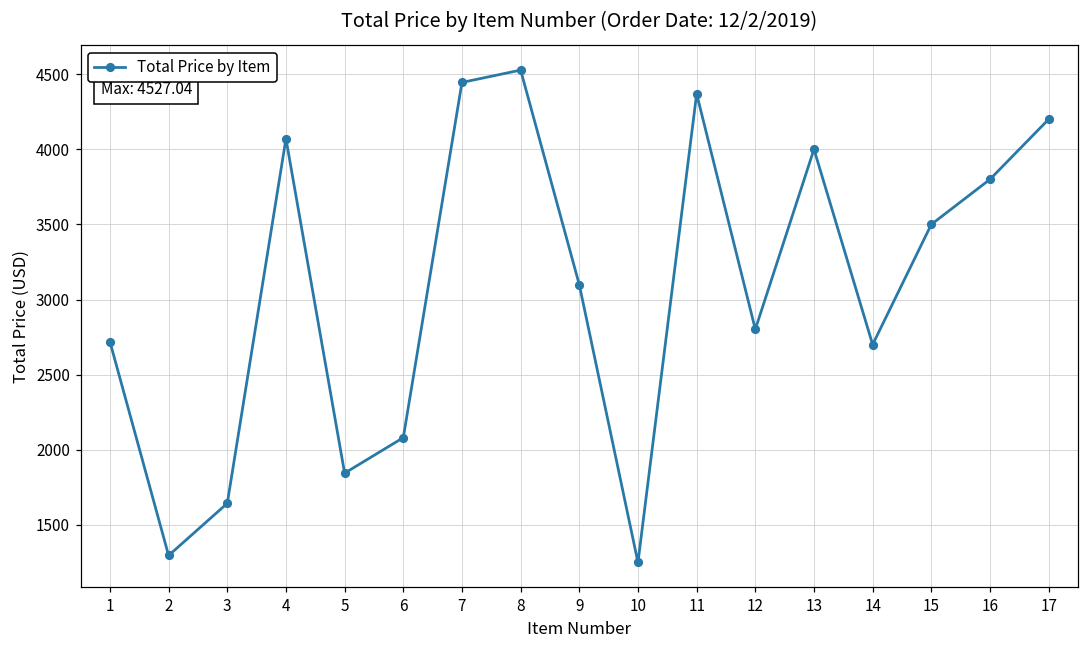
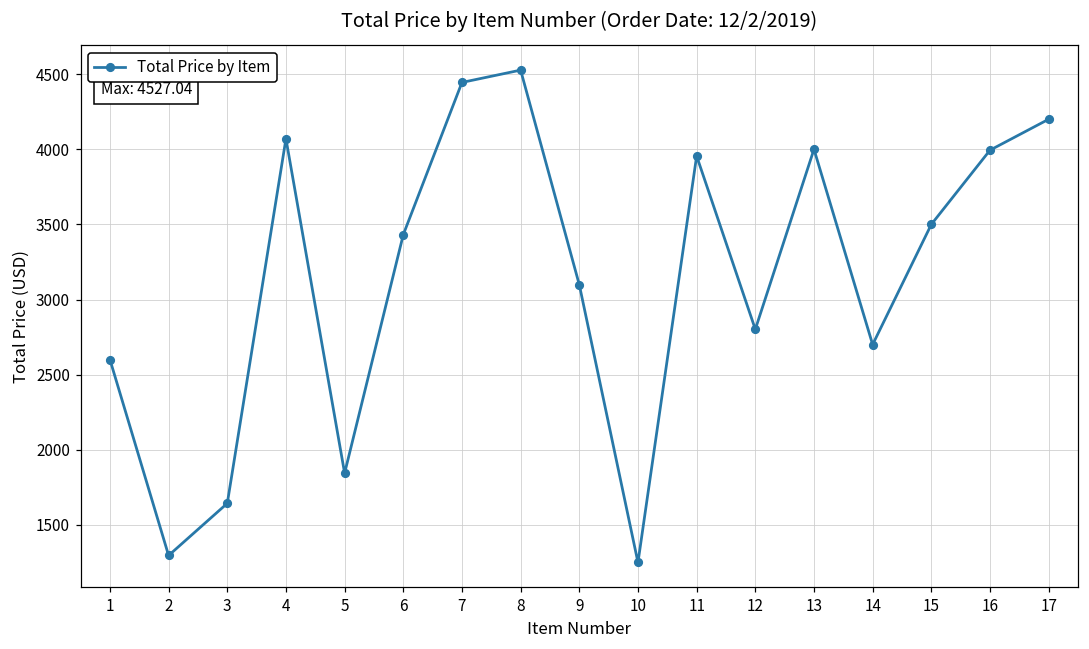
1: 2720 -> 2600
6: 2080 -> 3430
11: 4370 -> 3960
16: 3800 -> 3990
